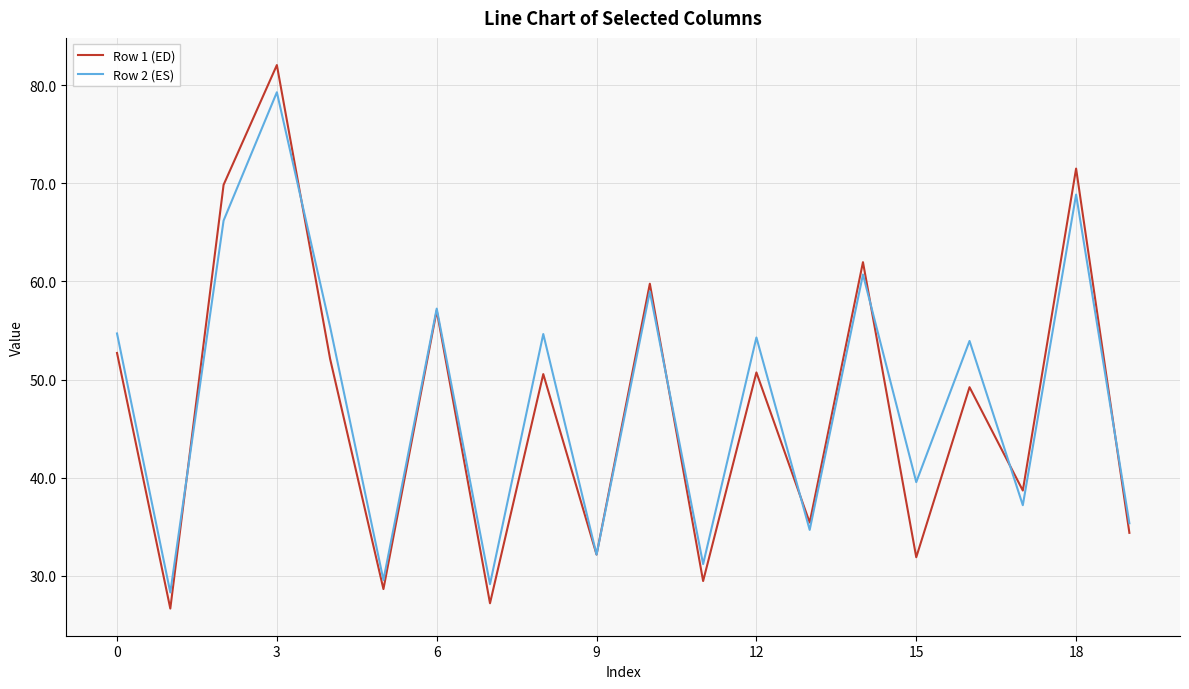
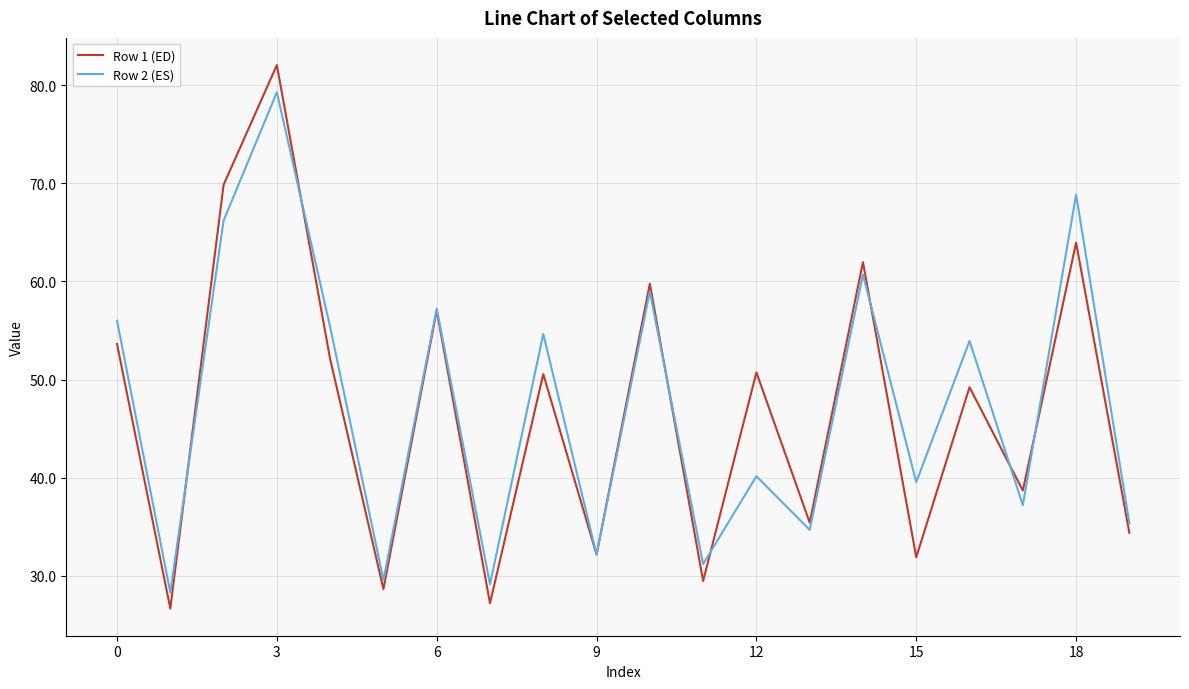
Row 1 (ED), 0: 53 -> 54
Row 2 (ES), 0: 55 -> 56
Row 2 (ES), 12: 54 -> 40
Row 1 (ED), 18: 72 -> 64
